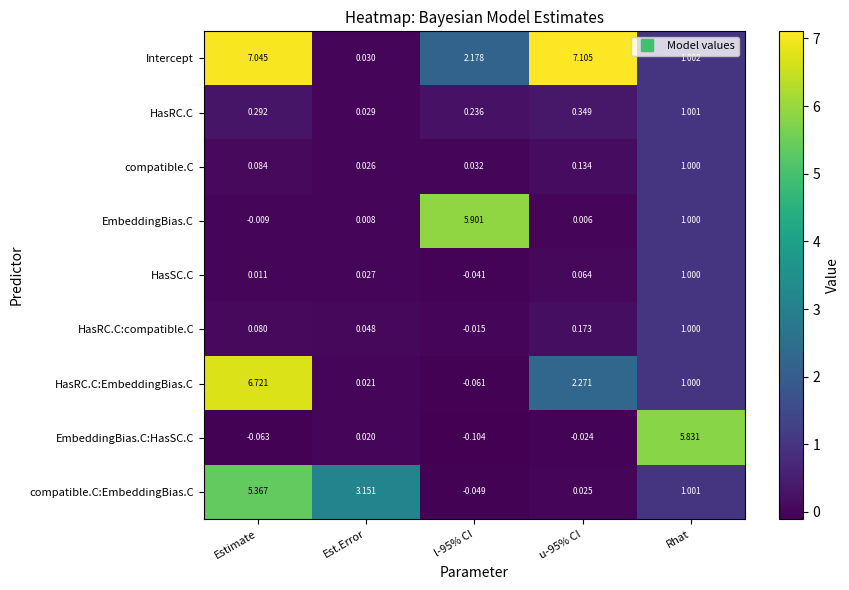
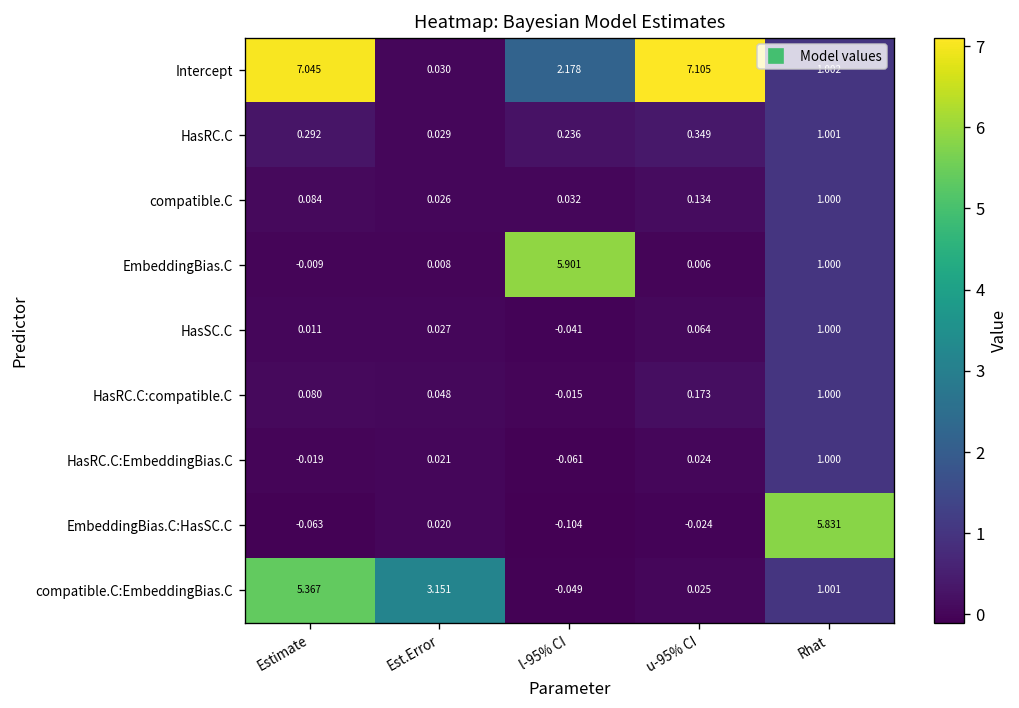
HasRC.C:EmbeddingBias.C, Estimate: 6.721 -> -0.019
HasRC.C:EmbeddingBias.C, u-95% CI: 2.271 -> 0.024
